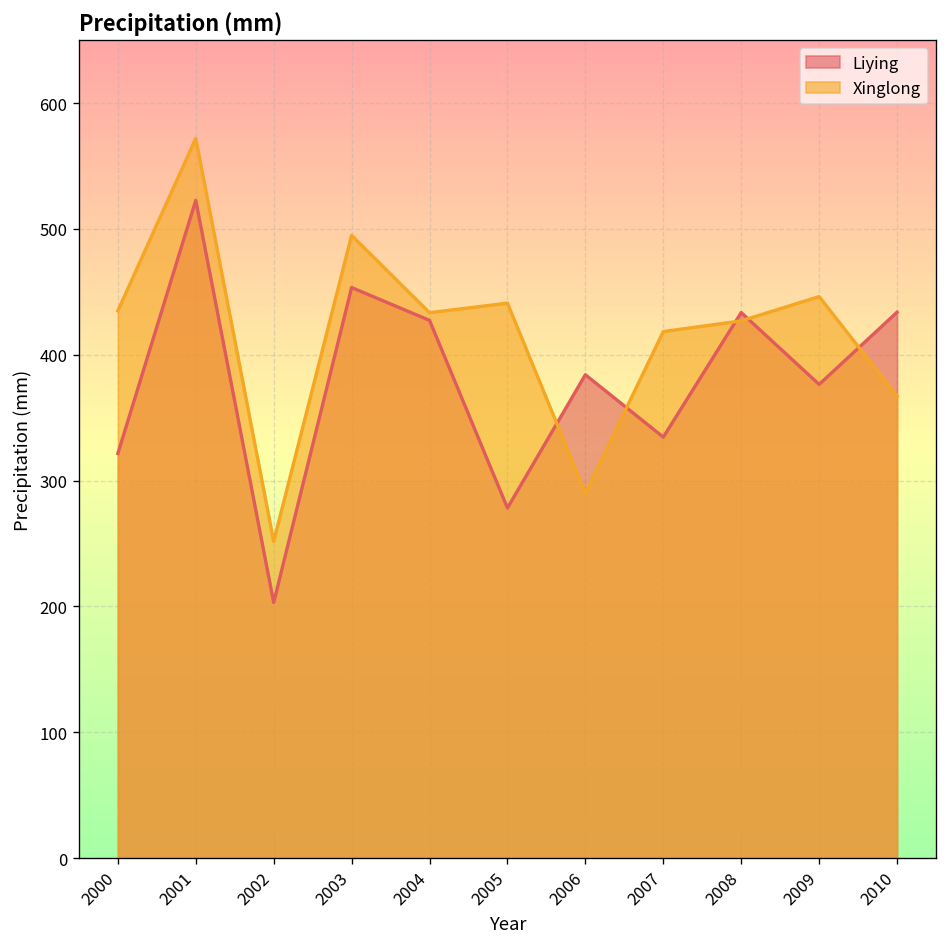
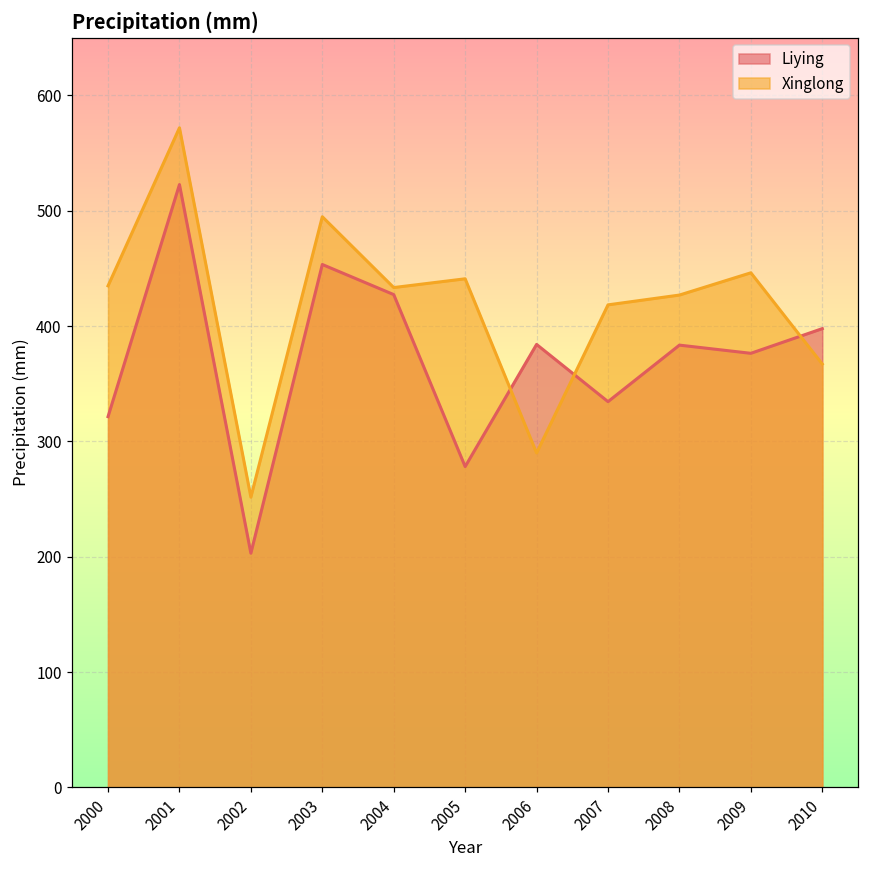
Liying, 2008: 434 -> 384
Liying, 2010: 434 -> 398
